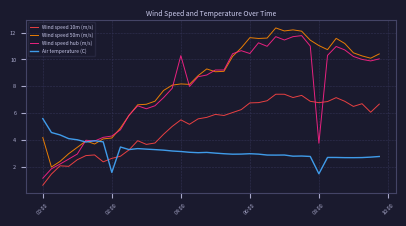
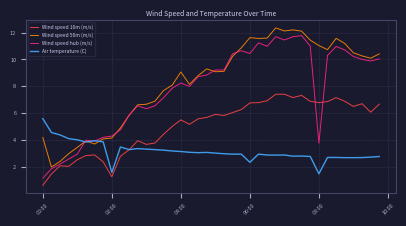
Wind speed 10m (m/s), 02:00: 2.6 -> 1.3
Wind speed 50m (m/s), 04:00: 8.2 -> 9.1
Wind speed hub (m/s), 04:00: 10.3 -> 8.2
Air temperature (C), 06:00: 3.0 -> 2.3
